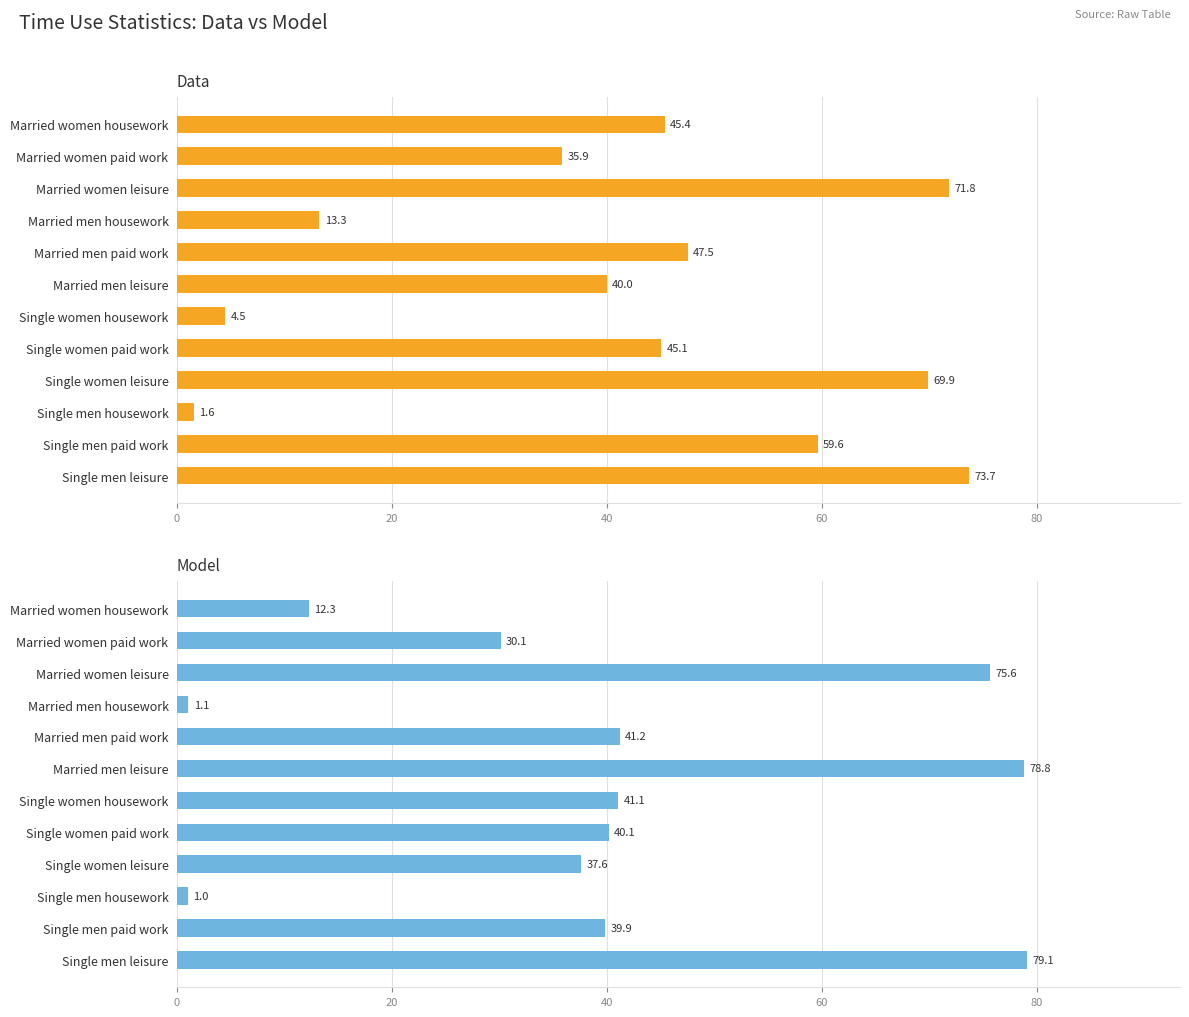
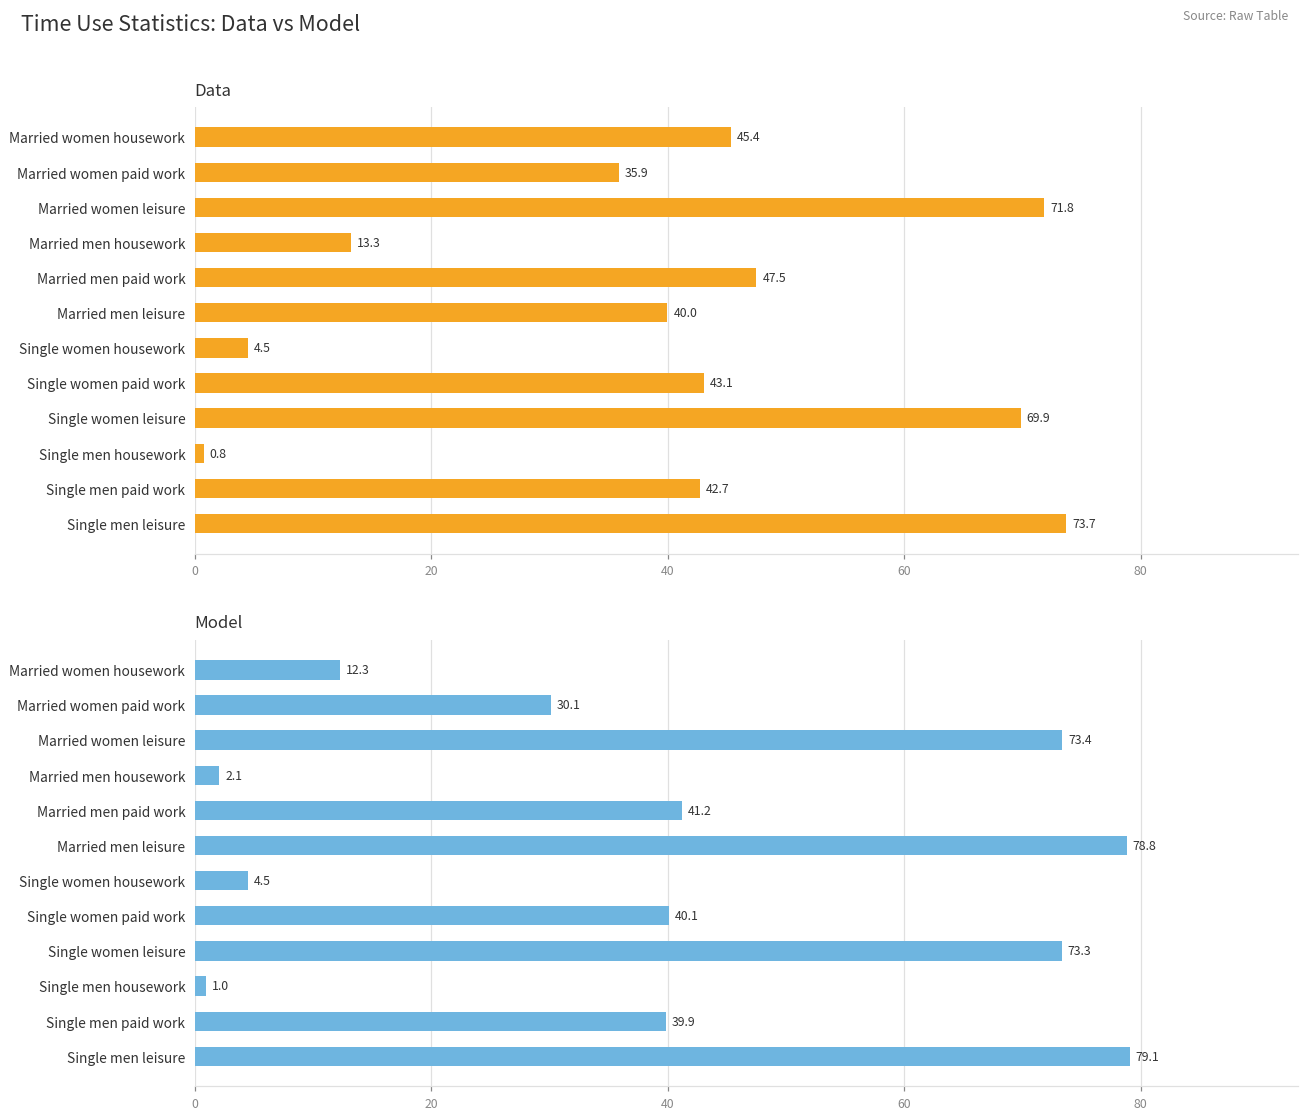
Data, Single women paid work: 45.1 -> 43.1
Data, Single men housework: 1.6 -> 0.8
Data, Single men paid work: 59.6 -> 42.7
Model, Married women leisure: 75.6 -> 73.4
Model, Married men housework: 1.1 -> 2.1
Model, Single women housework: 41.1 -> 4.5
Model, Single women leisure: 37.6 -> 73.3
